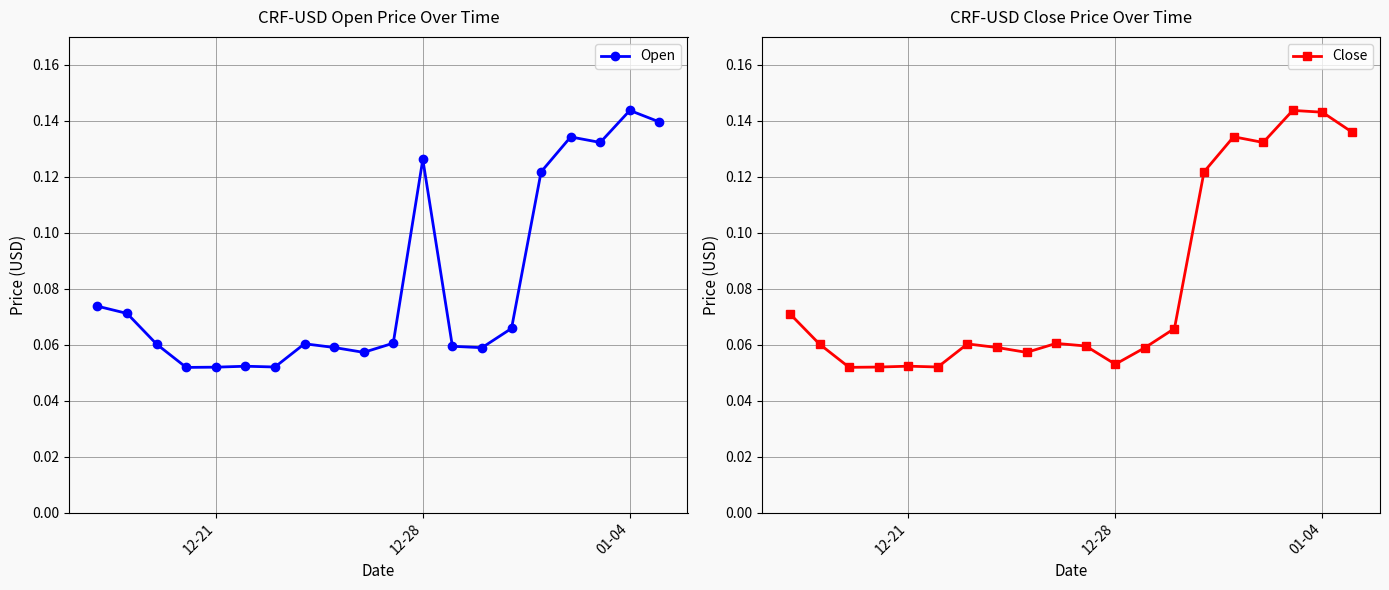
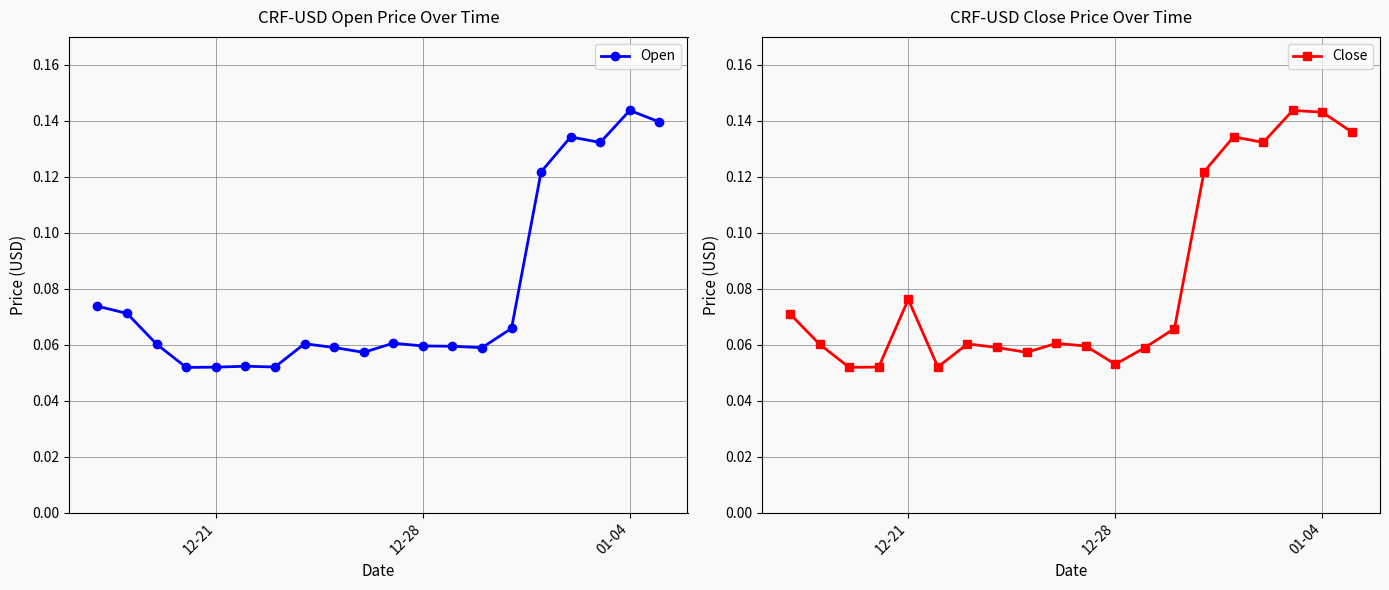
CRF-USD Open Price Over Time, 12-28: 0.126 -> 0.060
CRF-USD Close Price Over Time, 12-21: 0.052 -> 0.076
